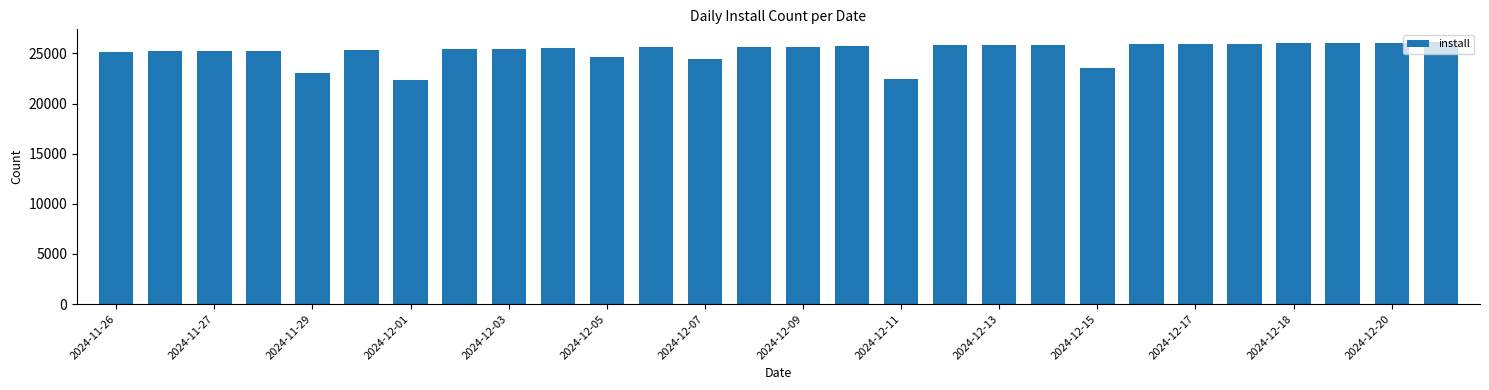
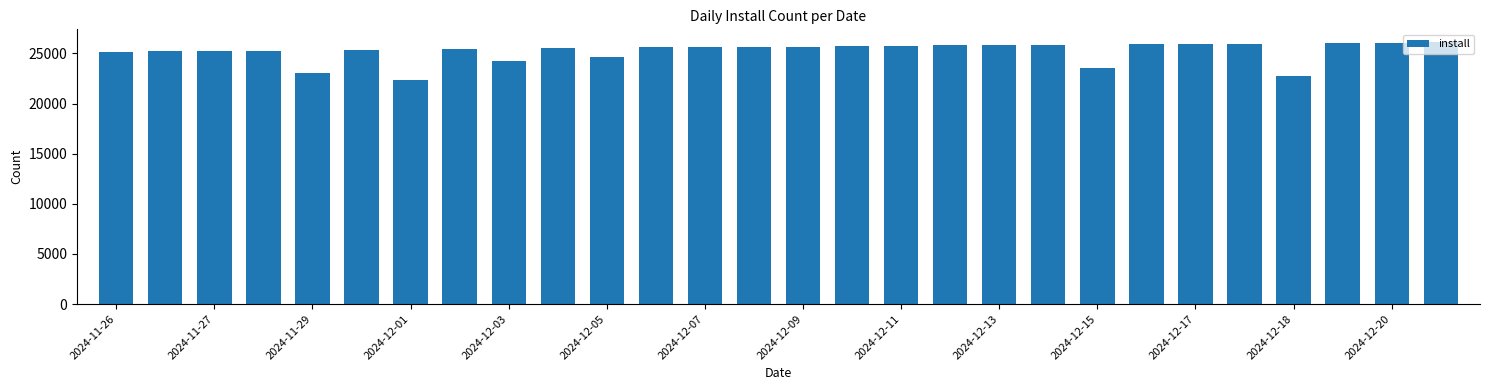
2024-12-03: 25500 -> 24300
2024-12-07: 24500 -> 25600
2024-12-11: 22400 -> 25700
2024-12-18: 26000 -> 22800
